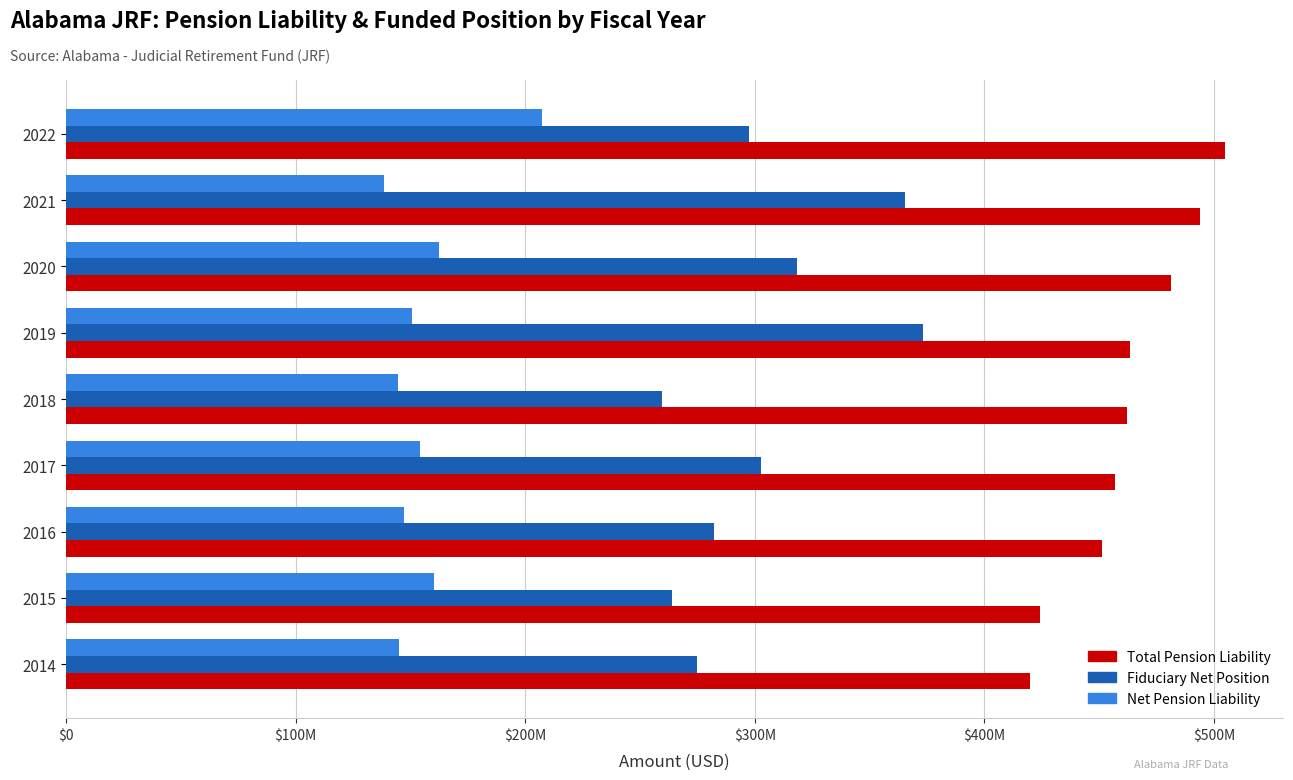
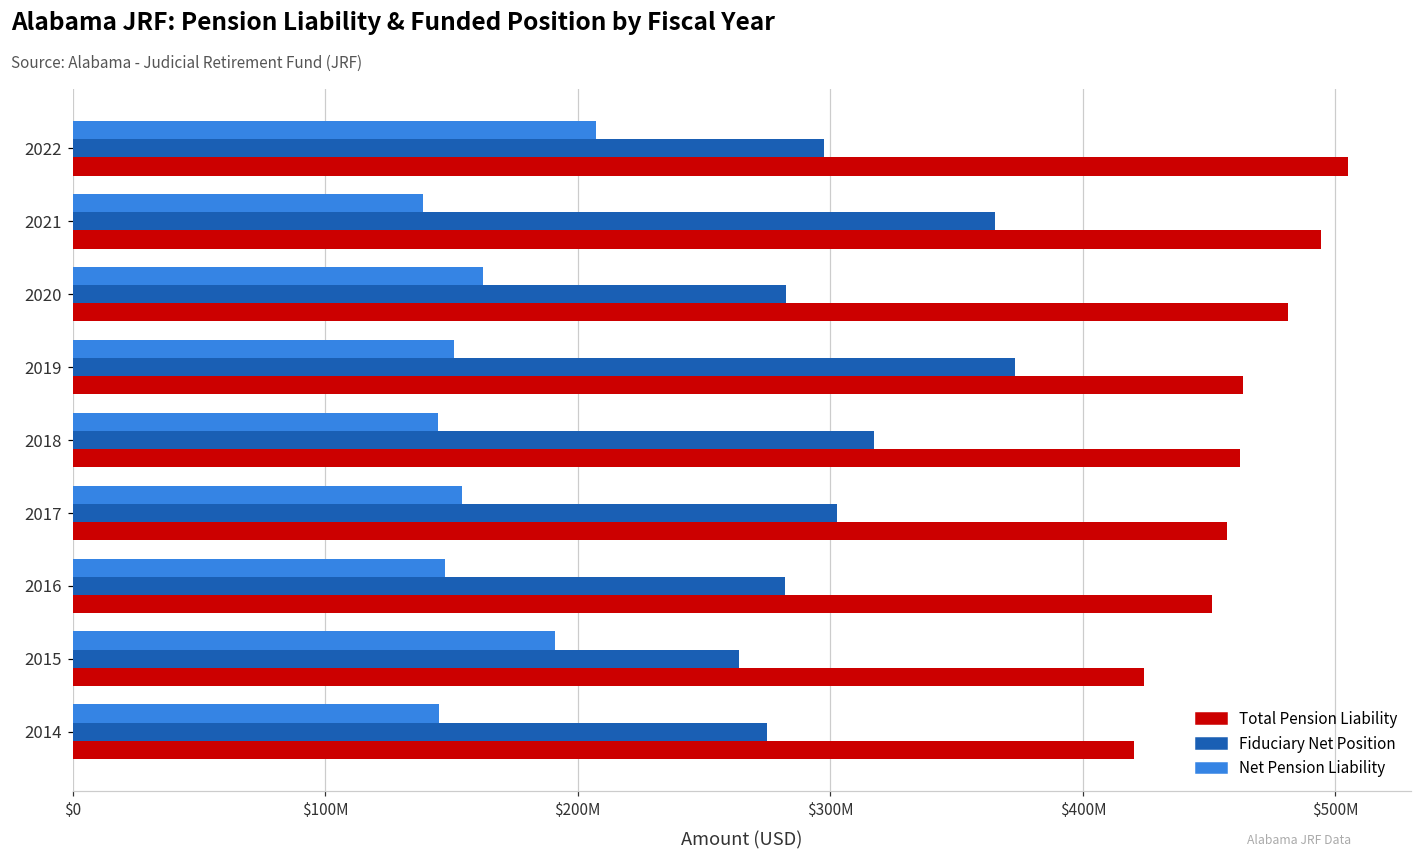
Fiduciary Net Position, 2020: $319000000 -> $282000000
Fiduciary Net Position, 2018: $260000000 -> $317000000
Net Pension Liability, 2015: $160000000 -> $191000000
